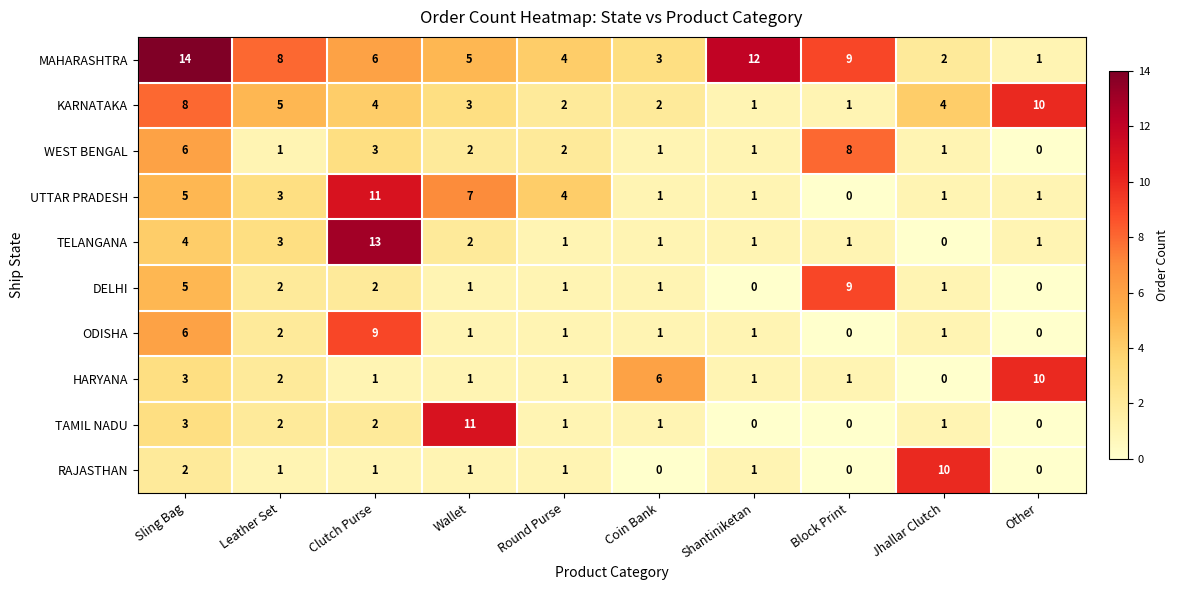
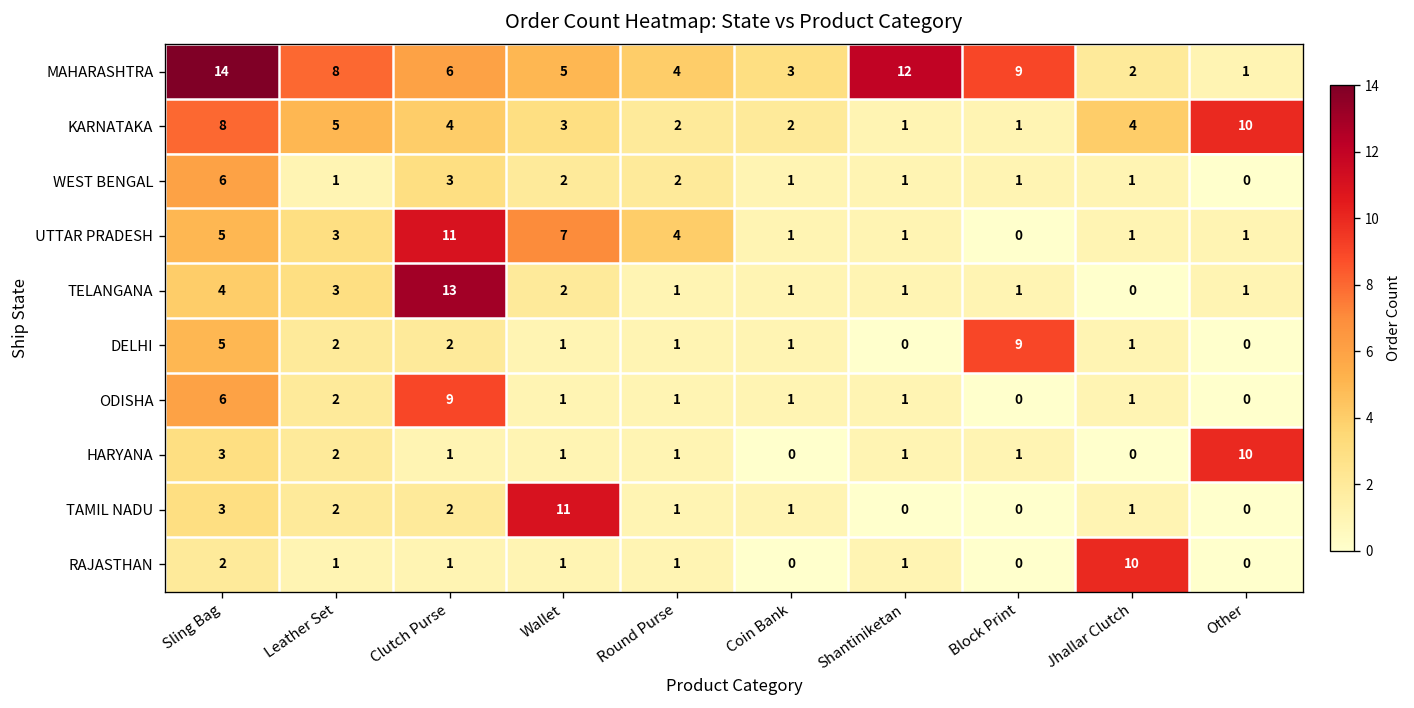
WEST BENGAL, Block Print: 8 -> 1
HARYANA, Coin Bank: 6 -> 0
